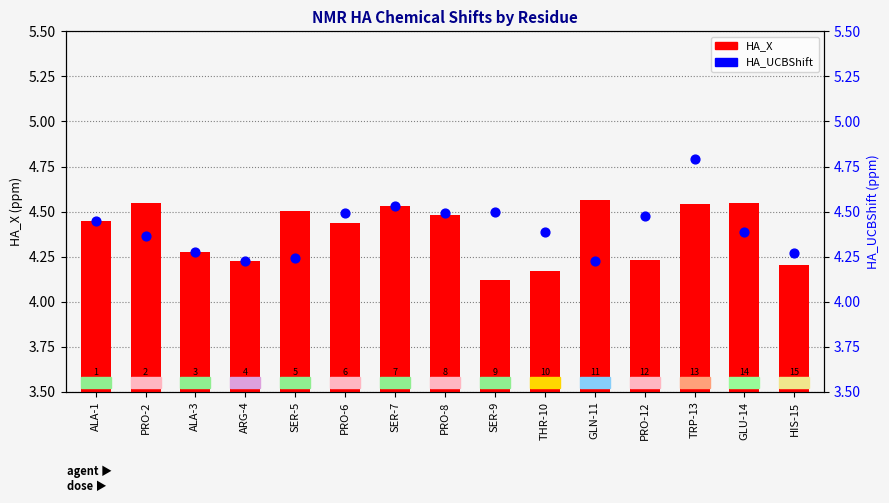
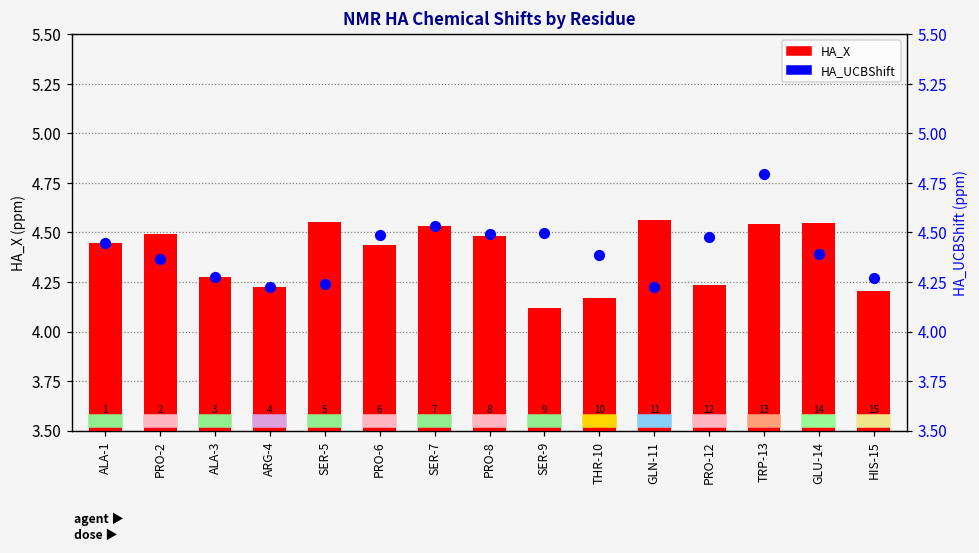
HA_X, PRO-2: 4.55 -> 4.49
HA_X, SER-5: 4.50 -> 4.55
